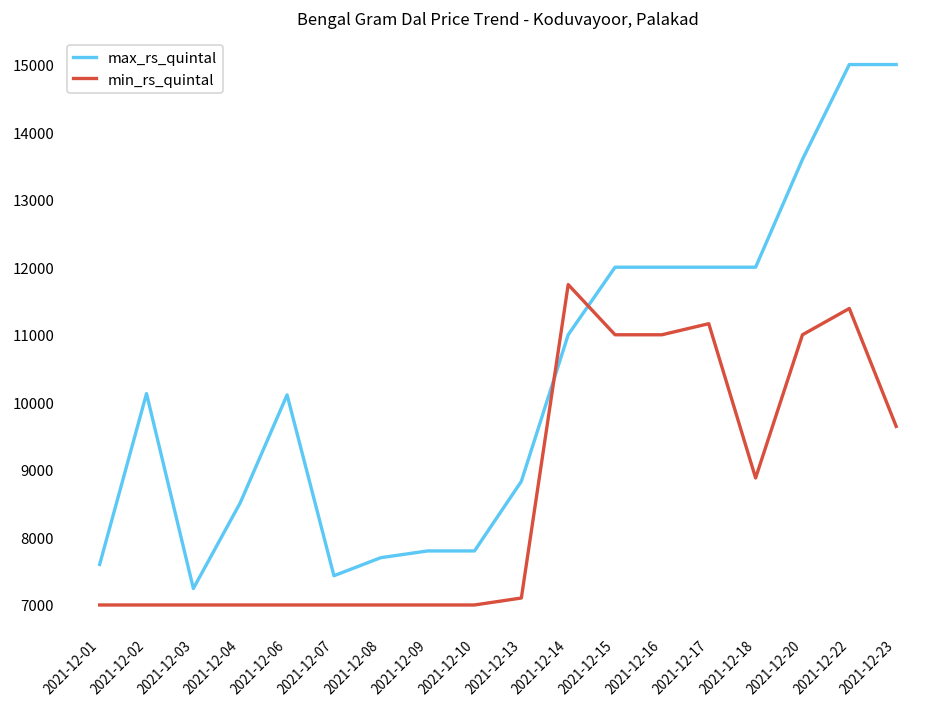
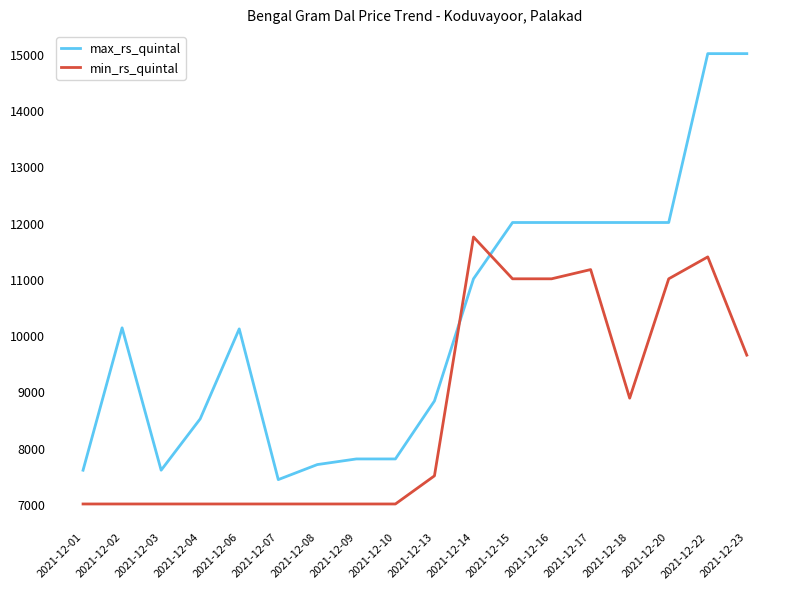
max_rs_quintal, 2021-12-03: 7200 -> 7600
min_rs_quintal, 2021-12-13: 7100 -> 7500
max_rs_quintal, 2021-12-20: 13600 -> 12000
